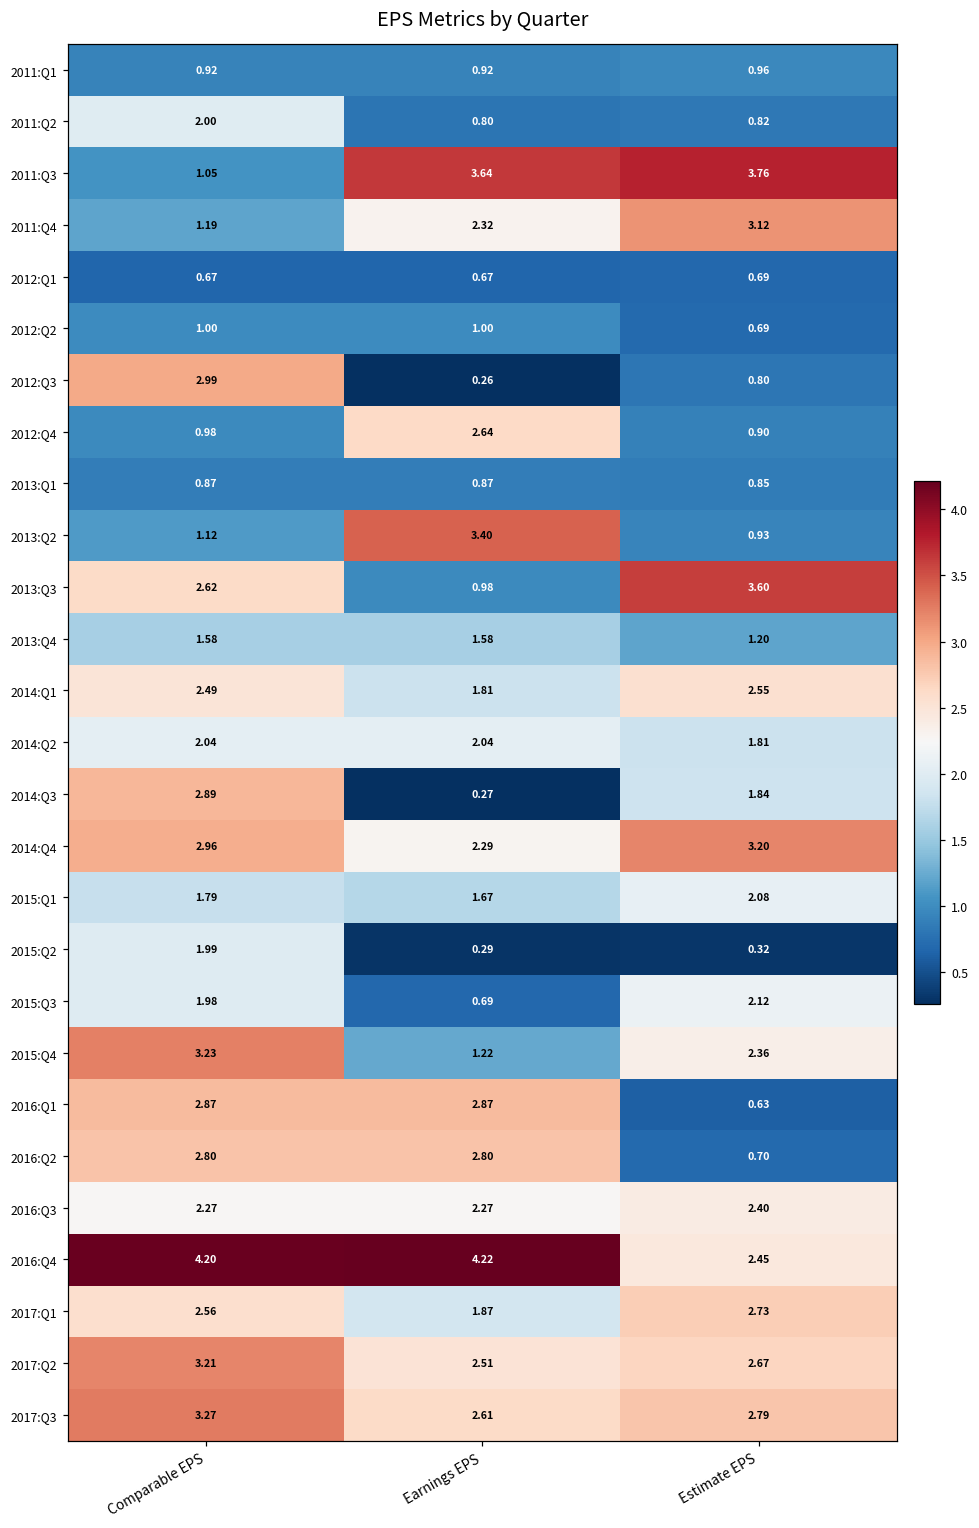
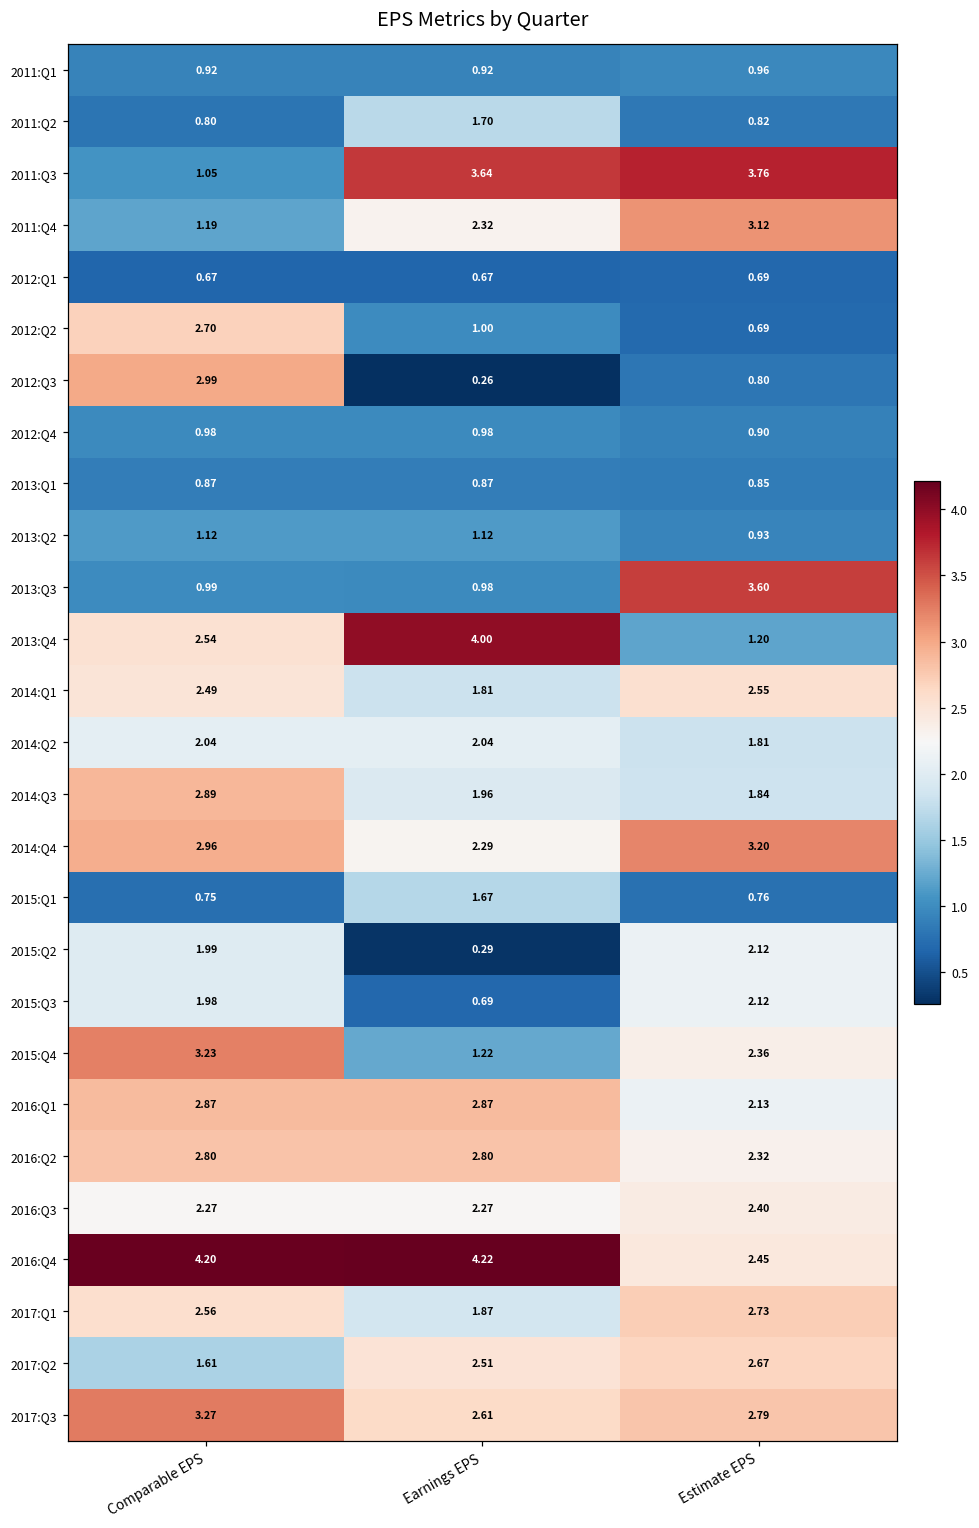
2011:Q2, Comparable EPS: 2.00 -> 0.80
2011:Q2, Earnings EPS: 0.80 -> 1.70
2012:Q2, Comparable EPS: 1.00 -> 2.70
2012:Q4, Earnings EPS: 2.64 -> 0.98
2013:Q2, Earnings EPS: 3.40 -> 1.12
2013:Q3, Comparable EPS: 2.62 -> 0.99
2013:Q4, Comparable EPS: 1.58 -> 2.54
2013:Q4, Earnings EPS: 1.58 -> 4.00
2014:Q3, Earnings EPS: 0.27 -> 1.96
2015:Q1, Comparable EPS: 1.79 -> 0.75
2015:Q1, Estimate EPS: 2.08 -> 0.76
2015:Q2, Estimate EPS: 0.32 -> 2.12
2016:Q1, Estimate EPS: 0.63 -> 2.13
2016:Q2, Estimate EPS: 0.70 -> 2.32
2017:Q2, Comparable EPS: 3.21 -> 1.61
